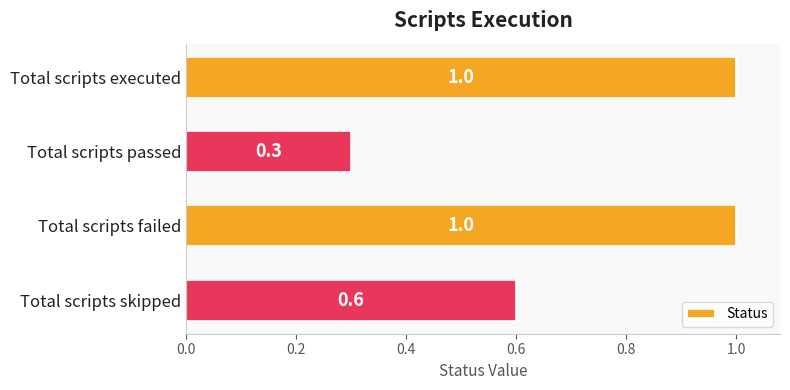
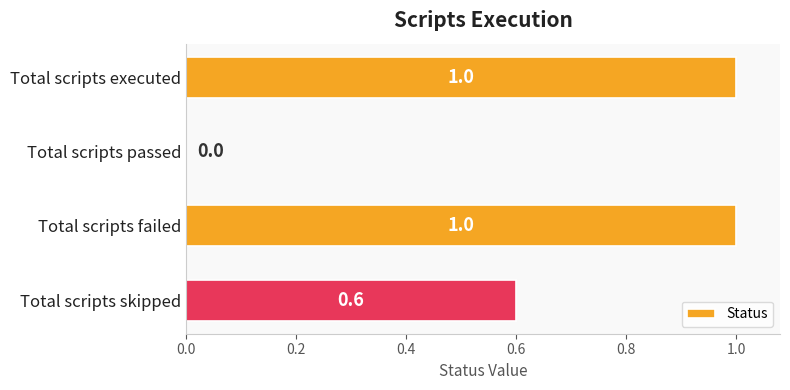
Total scripts passed: 0.3 -> 0.0
